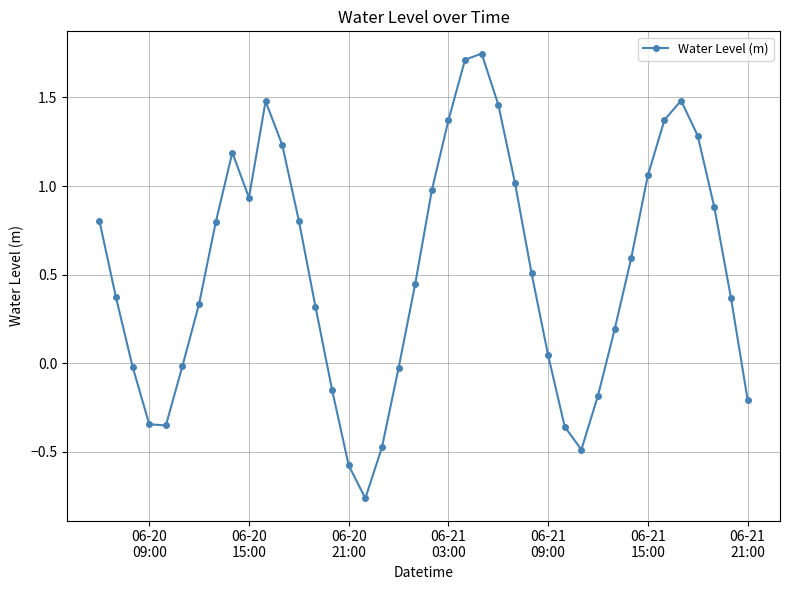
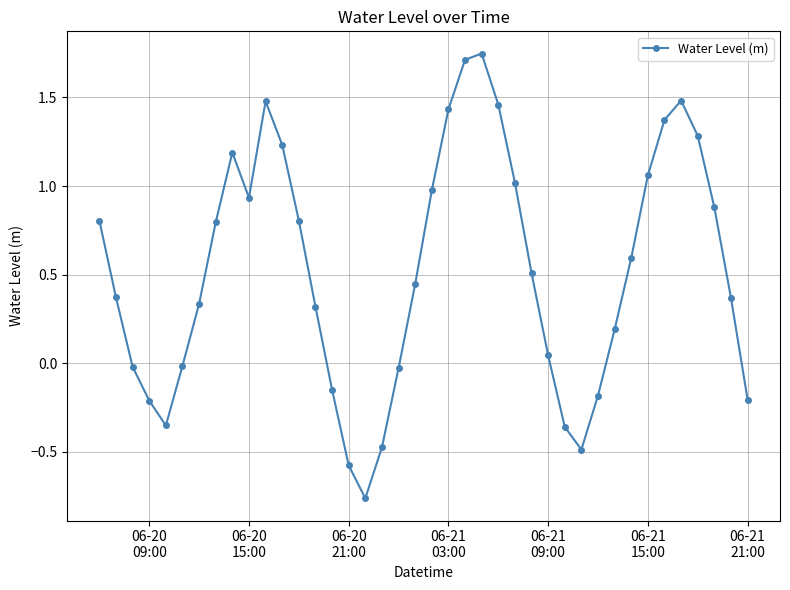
06-20 09:00: -0.35 -> -0.21
06-21 03:00: 1.37 -> 1.43
